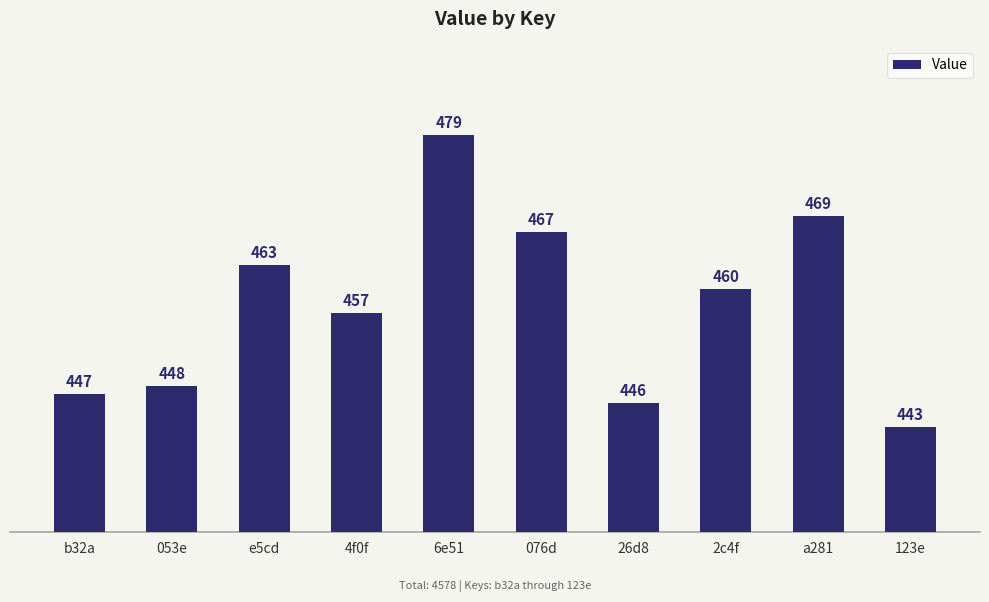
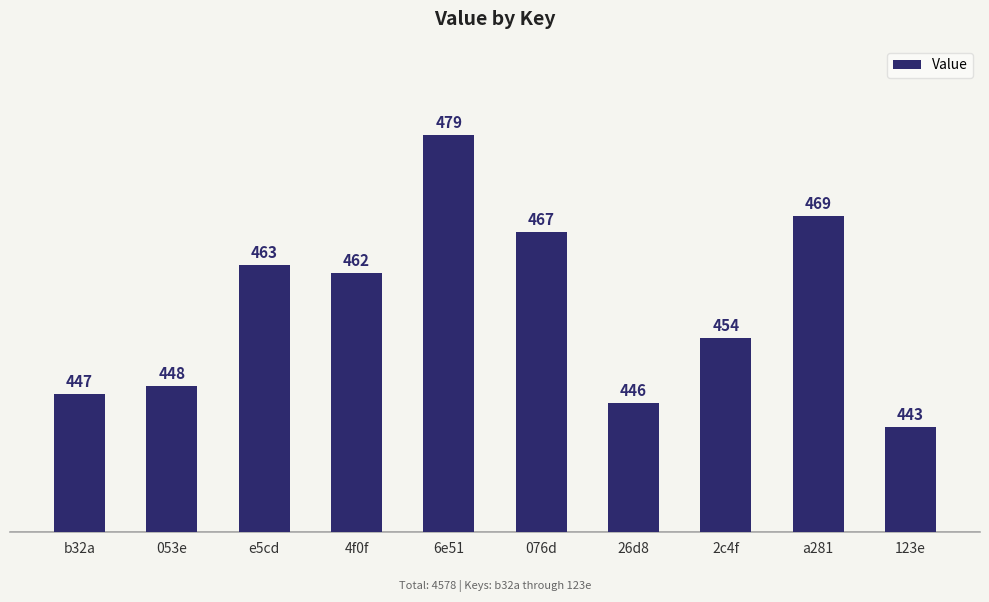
4f0f: 457 -> 462
2c4f: 460 -> 454
